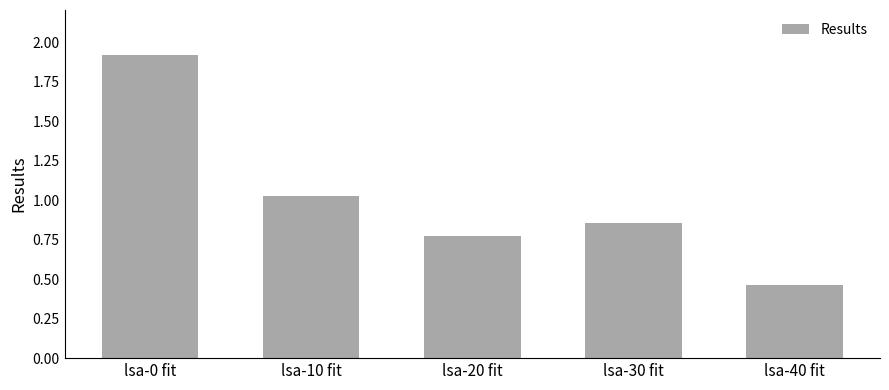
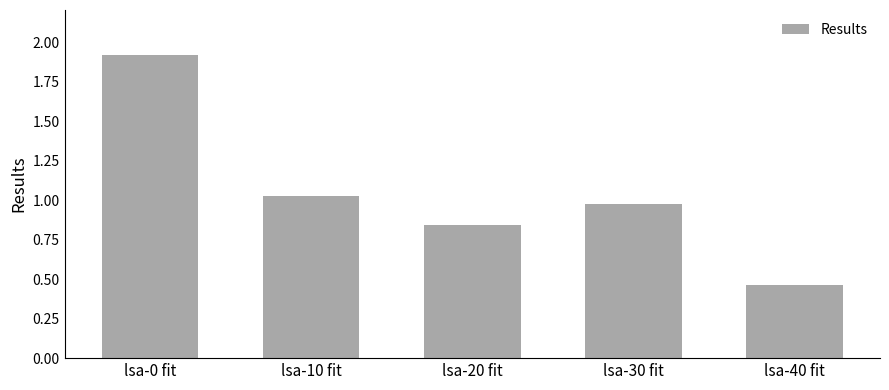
lsa-20 fit: 0.77 -> 0.84
lsa-30 fit: 0.85 -> 0.97
